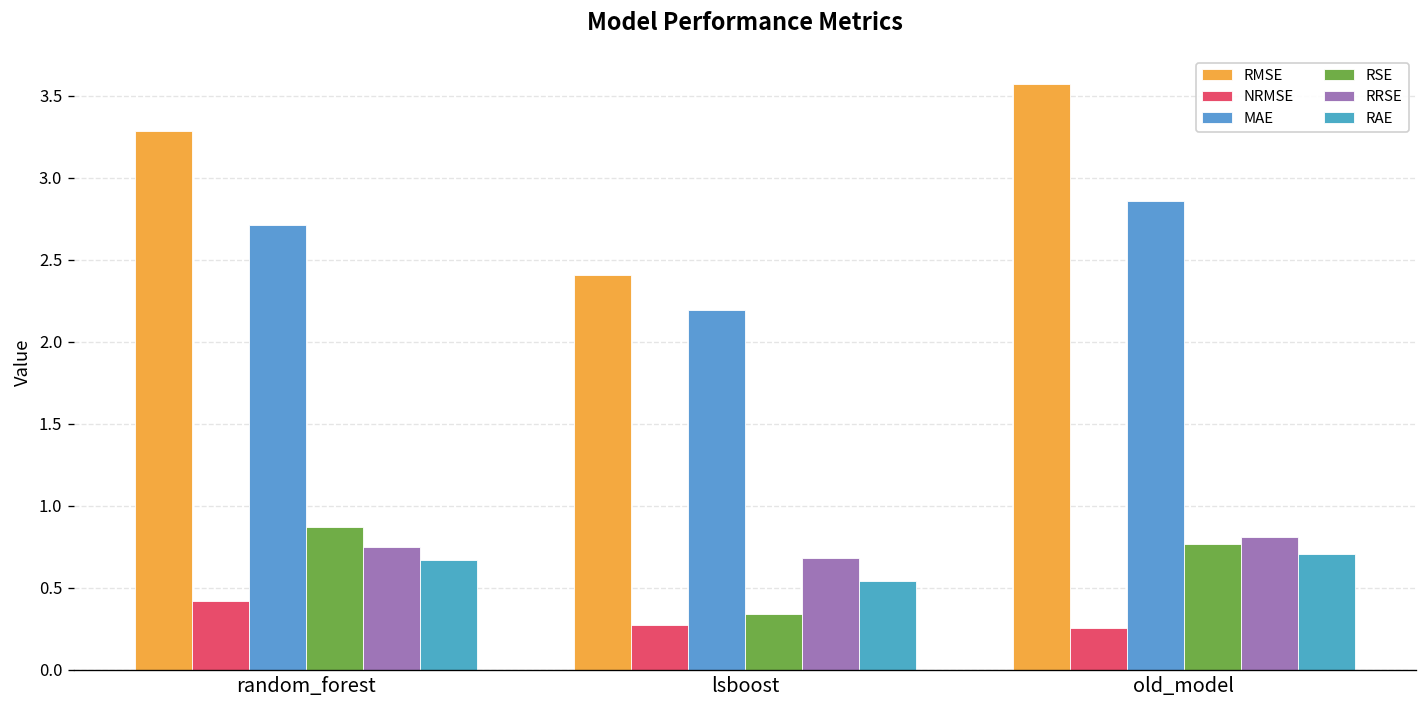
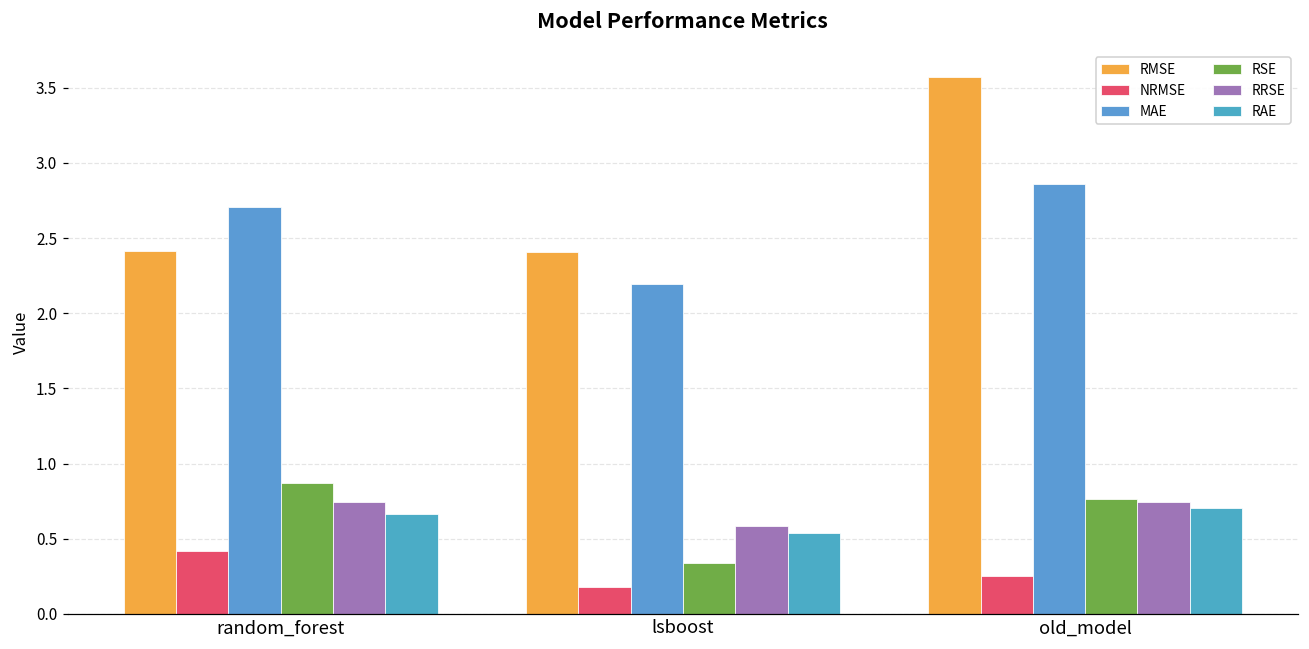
RMSE, random_forest: 3.29 -> 2.41
NRMSE, lsboost: 0.27 -> 0.18
RRSE, lsboost: 0.68 -> 0.58
RRSE, old_model: 0.81 -> 0.74
